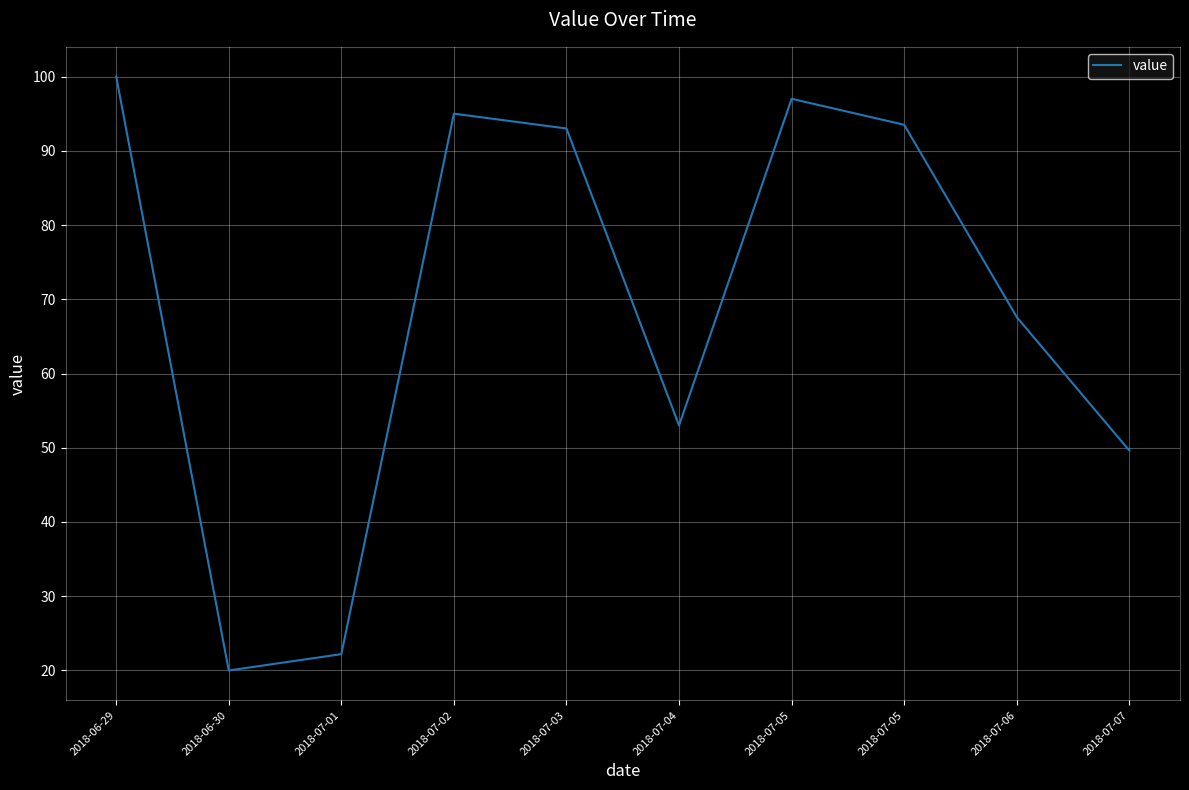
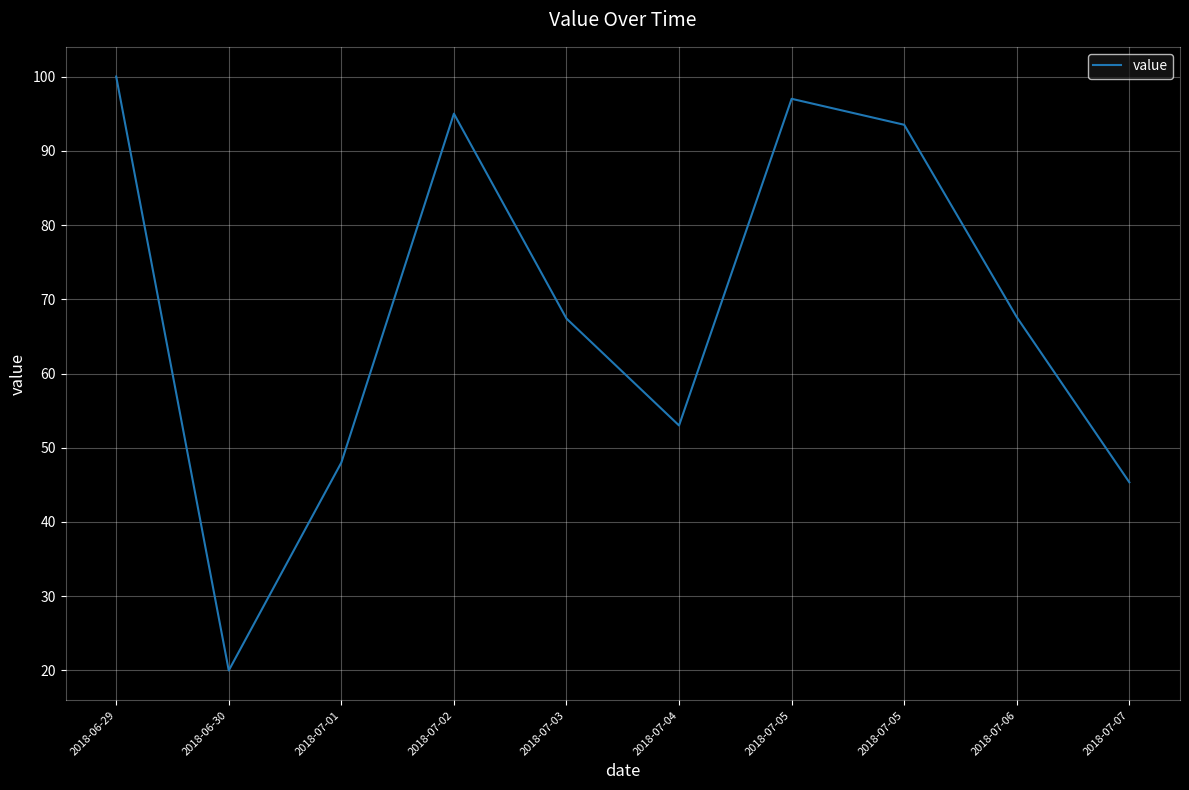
2018-07-01: 22 -> 48
2018-07-03: 93 -> 67
2018-07-07: 50 -> 45
